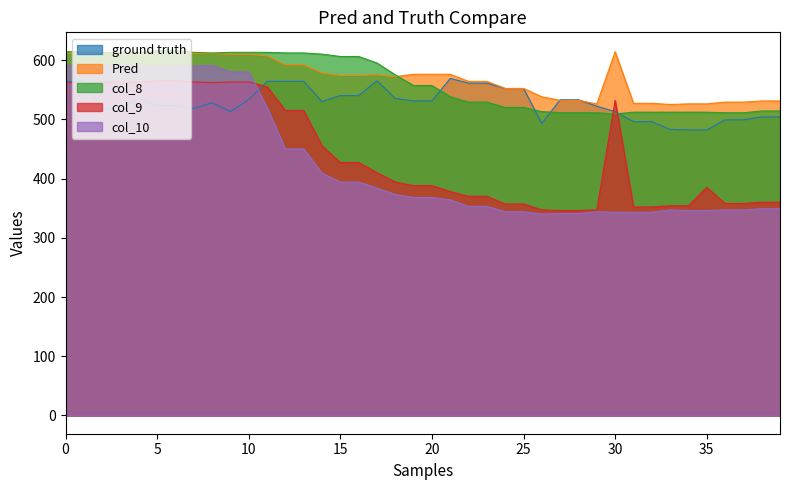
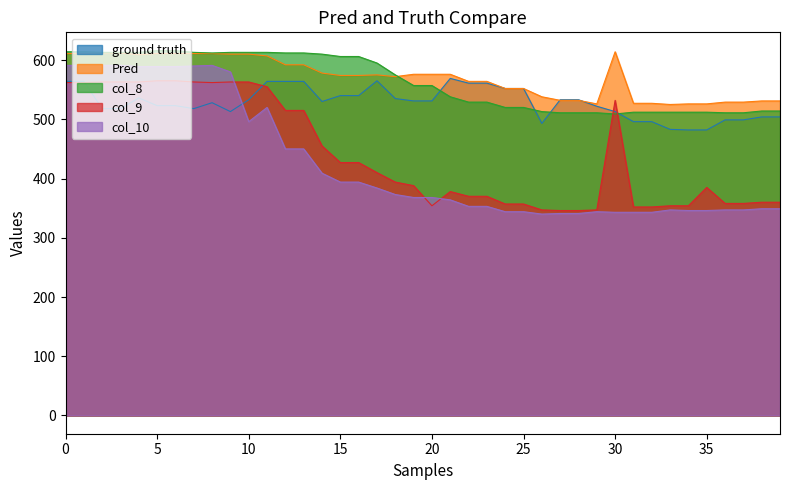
col_10, 10: 580 -> 500
col_9, 20: 390 -> 350
